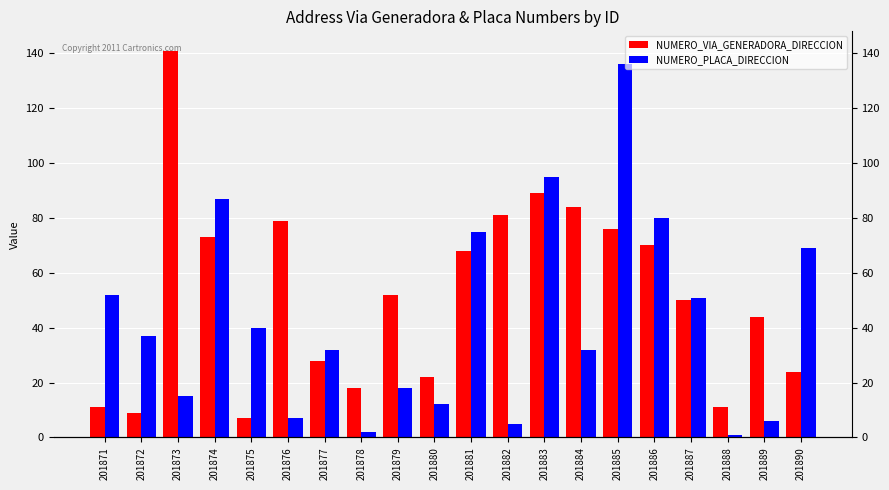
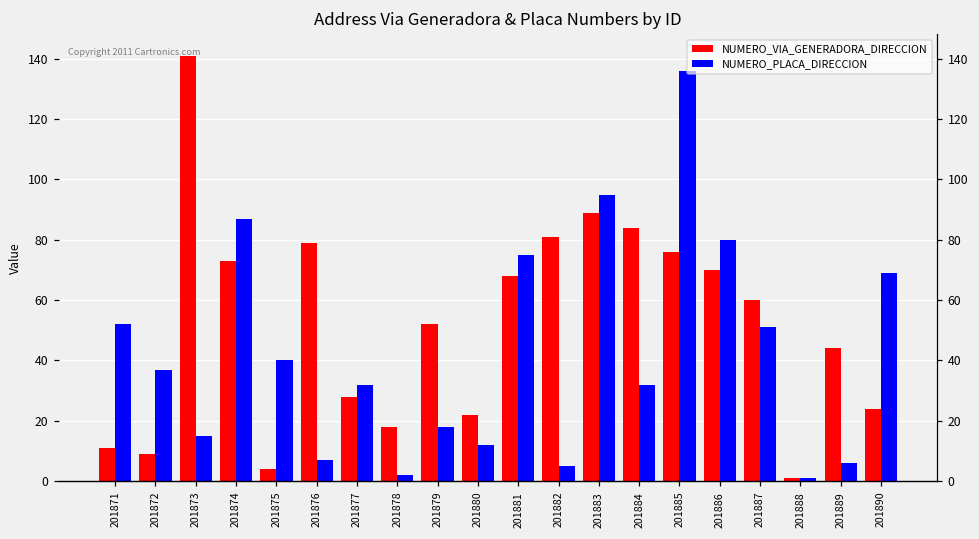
NUMERO_VIA_GENERADORA_DIRECCION, 201875: 7 -> 4
NUMERO_VIA_GENERADORA_DIRECCION, 201887: 50 -> 60
NUMERO_VIA_GENERADORA_DIRECCION, 201888: 11 -> 1
